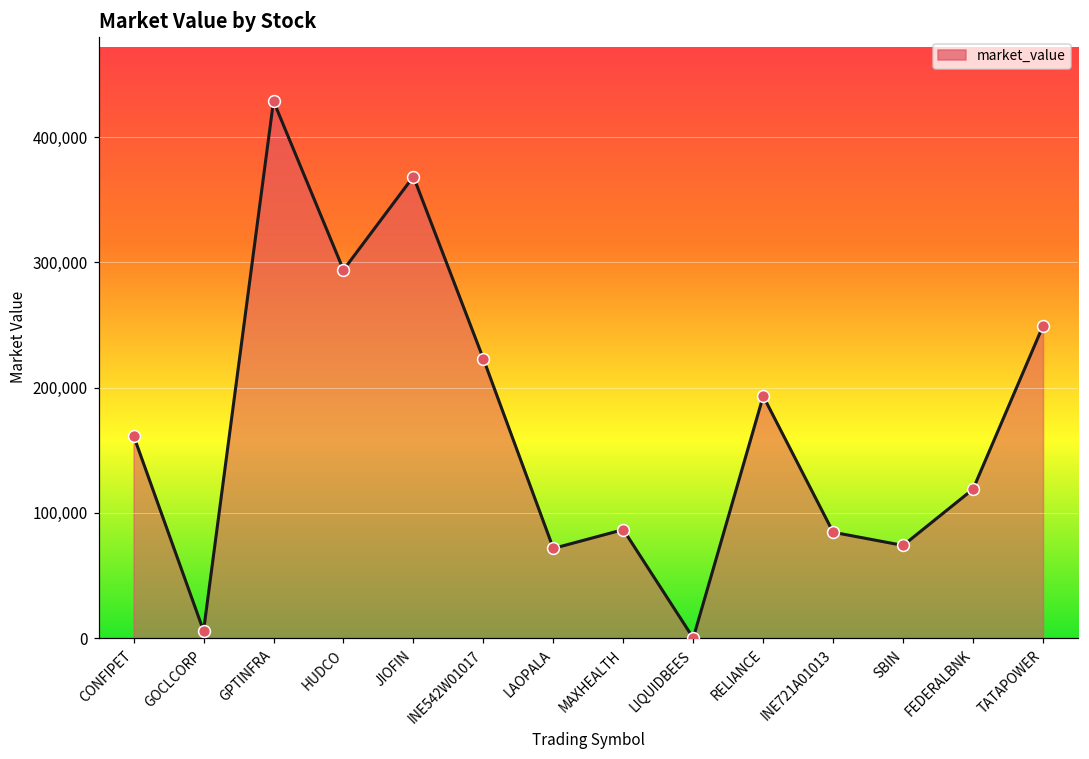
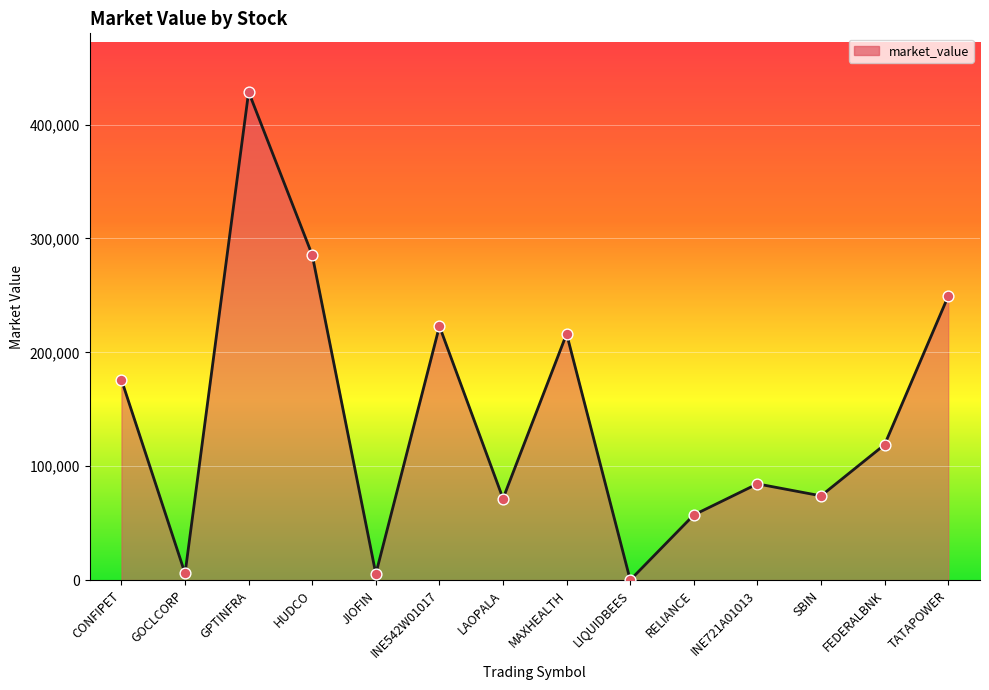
CONFIPET: 162,000 -> 176,000
HUDCO: 294,000 -> 285,000
JIOFIN: 368,000 -> 5,000
MAXHEALTH: 87,000 -> 216,000
RELIANCE: 193,000 -> 57,000
